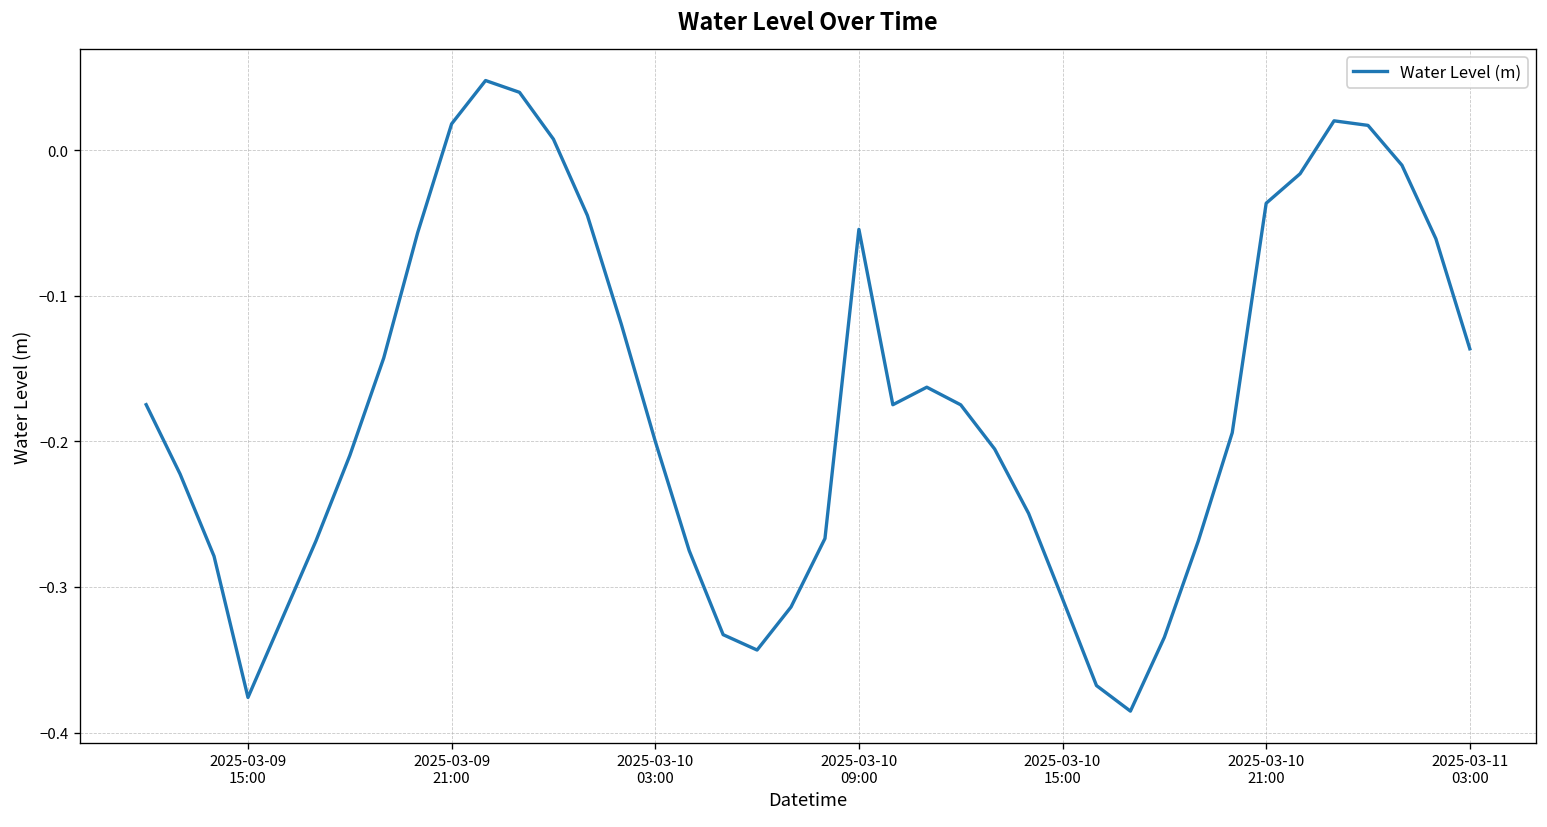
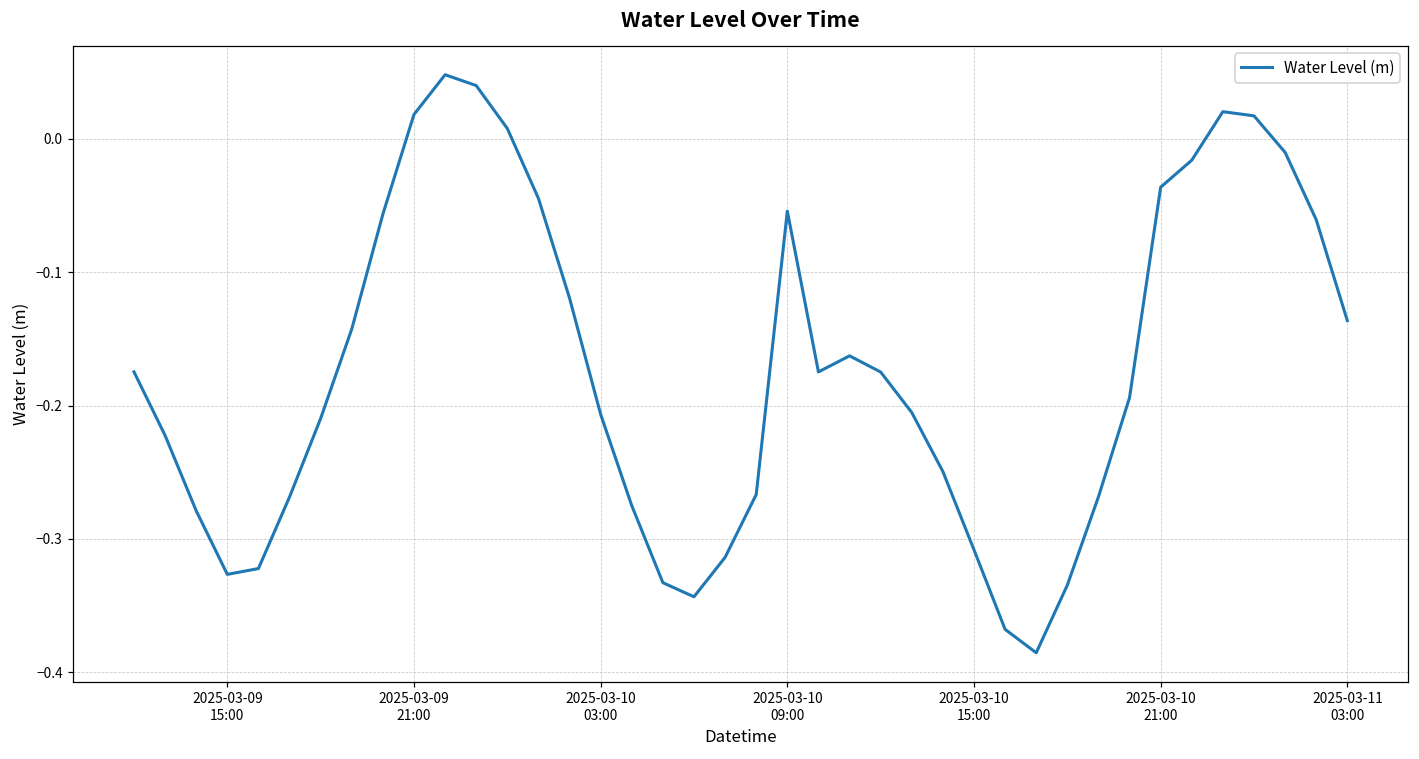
2025-03-09 15:00: -0.376 -> -0.327
2025-03-10 03:00: -0.200 -> -0.207
